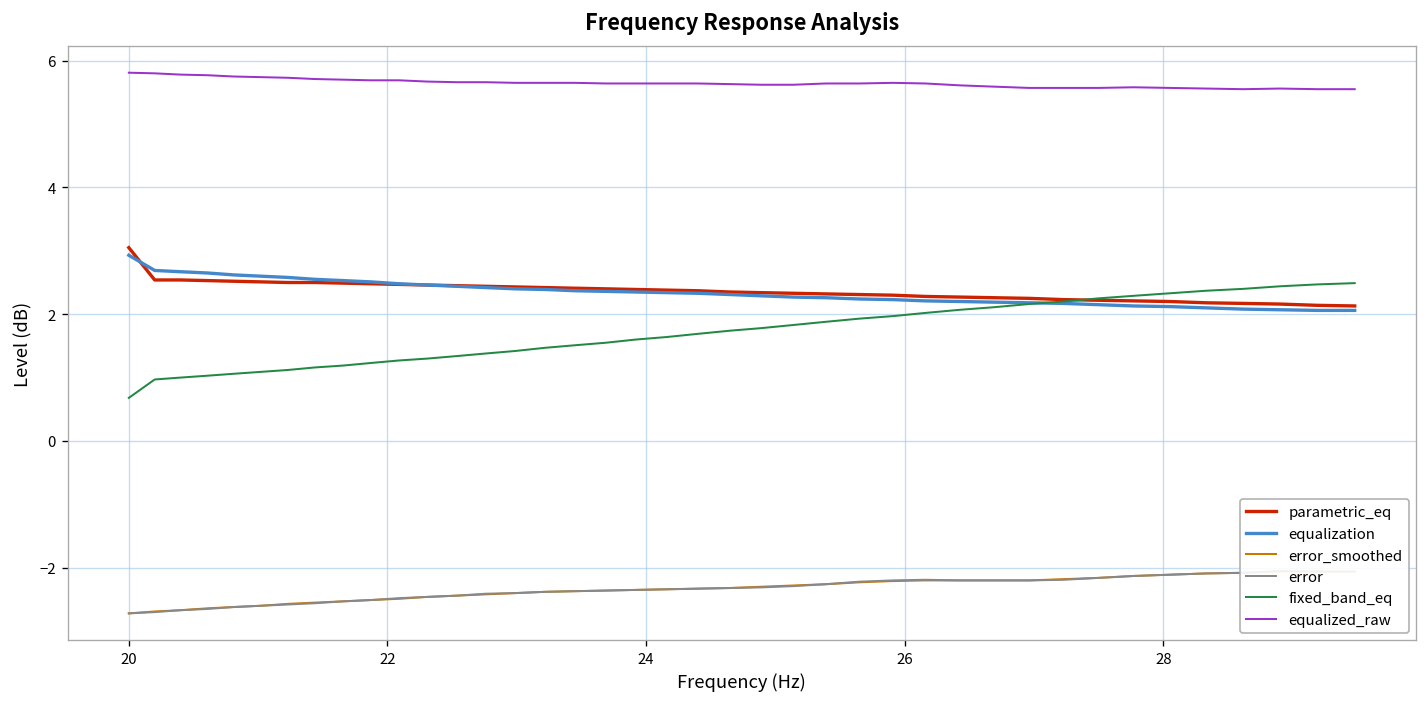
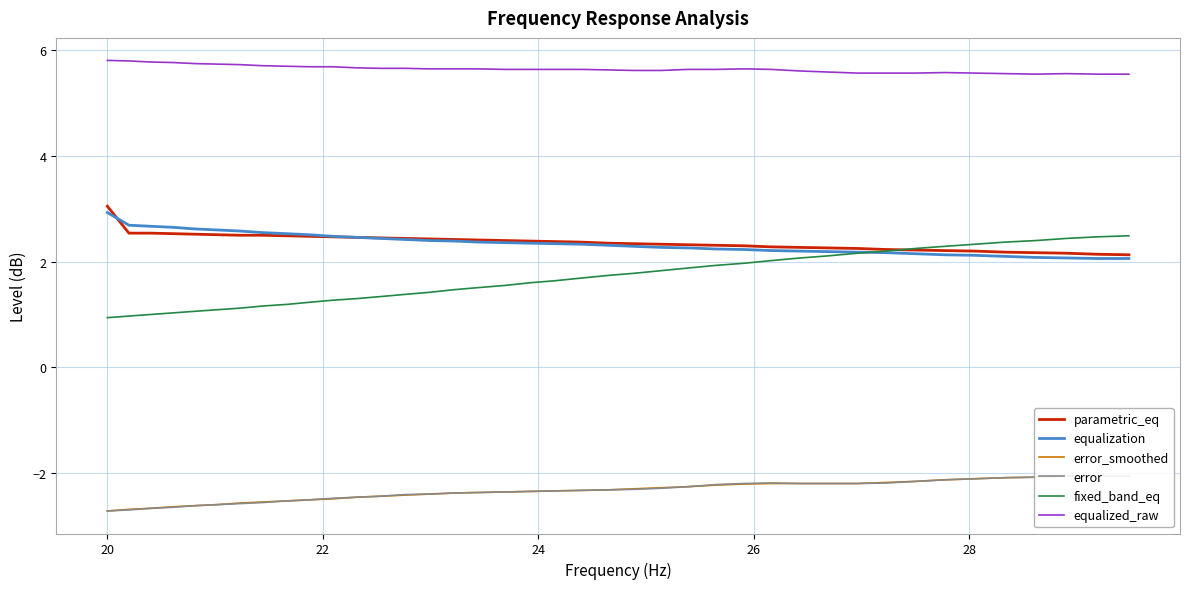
fixed_band_eq, 20: 0.7 -> 0.9
